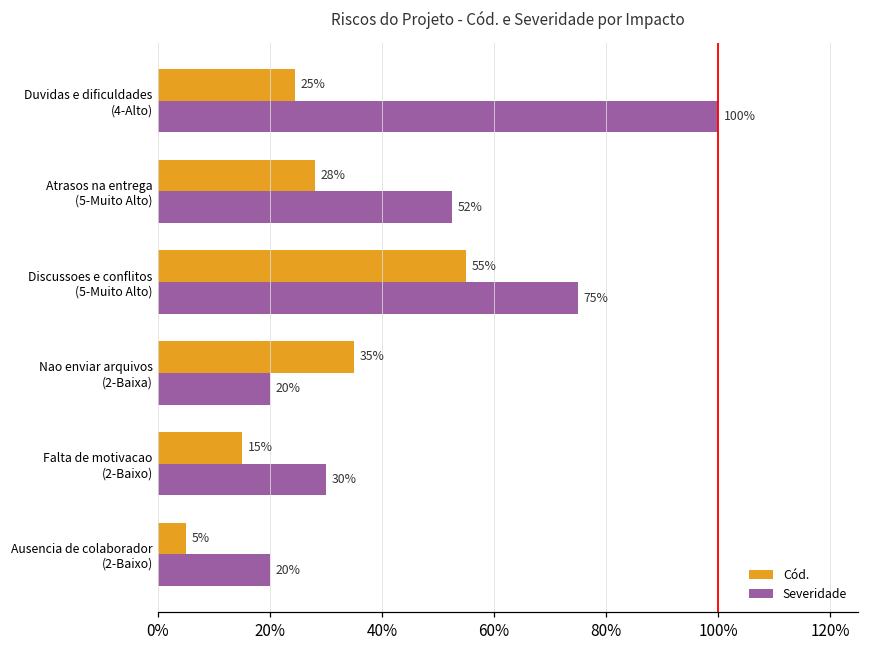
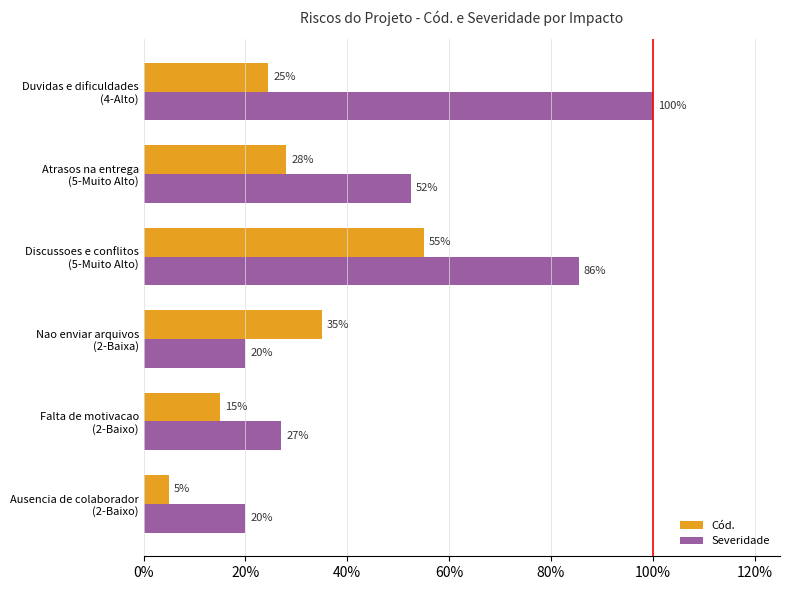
Severidade, Discussoes e conflitos (5-Muito Alto): 75% -> 86%
Severidade, Falta de motivacao (2-Baixo): 30% -> 27%
